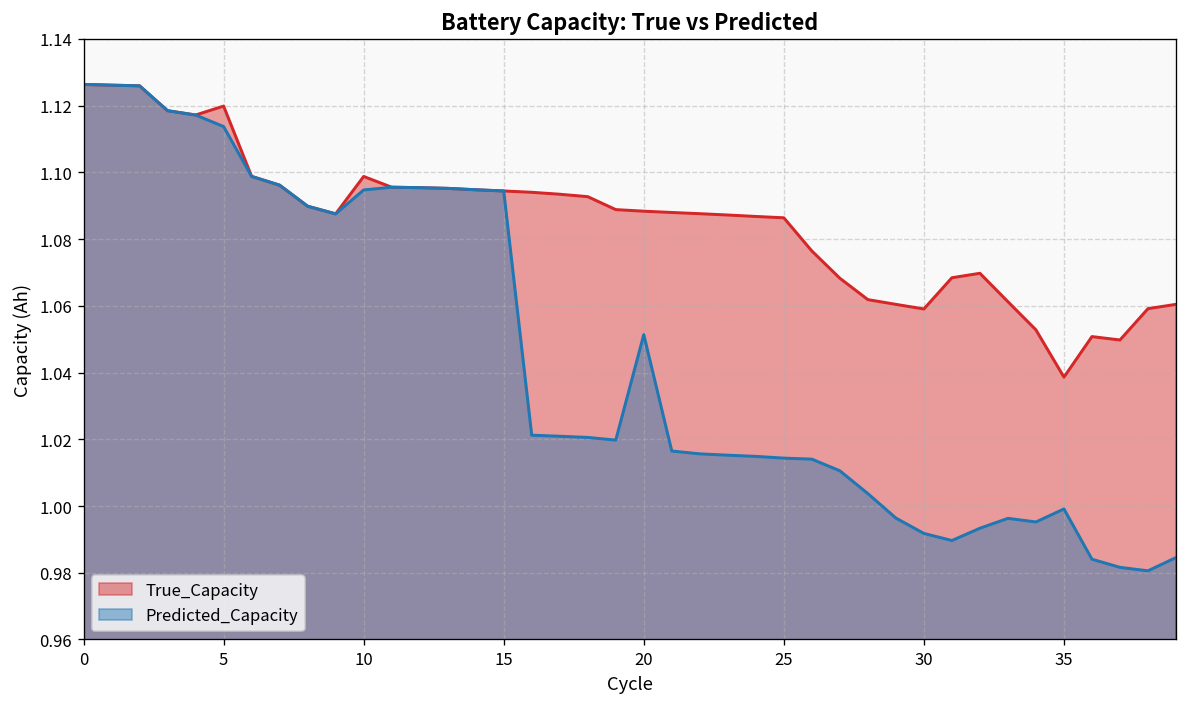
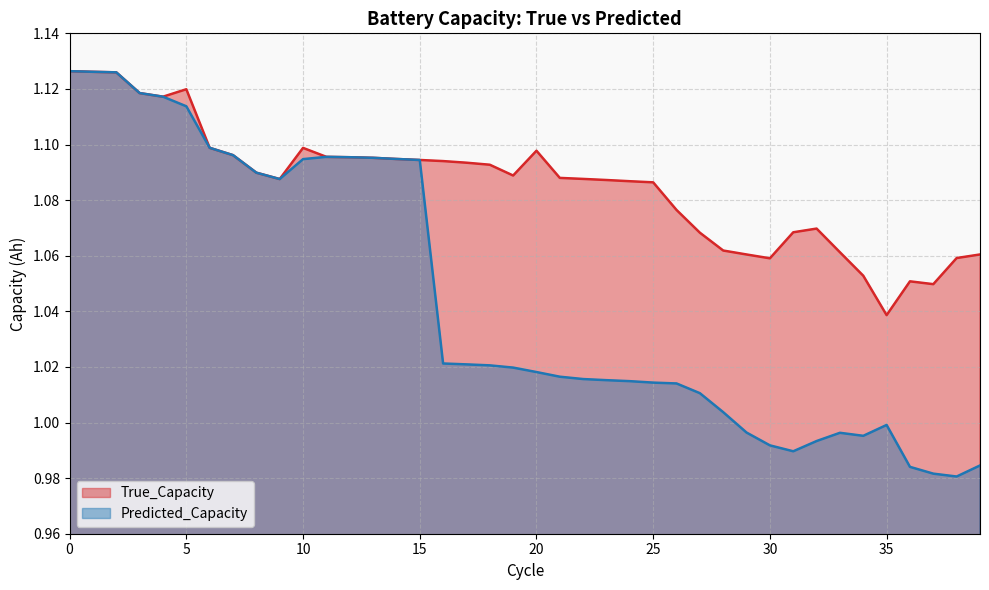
True_Capacity, 20: 1.088 -> 1.098
Predicted_Capacity, 20: 1.051 -> 1.018
